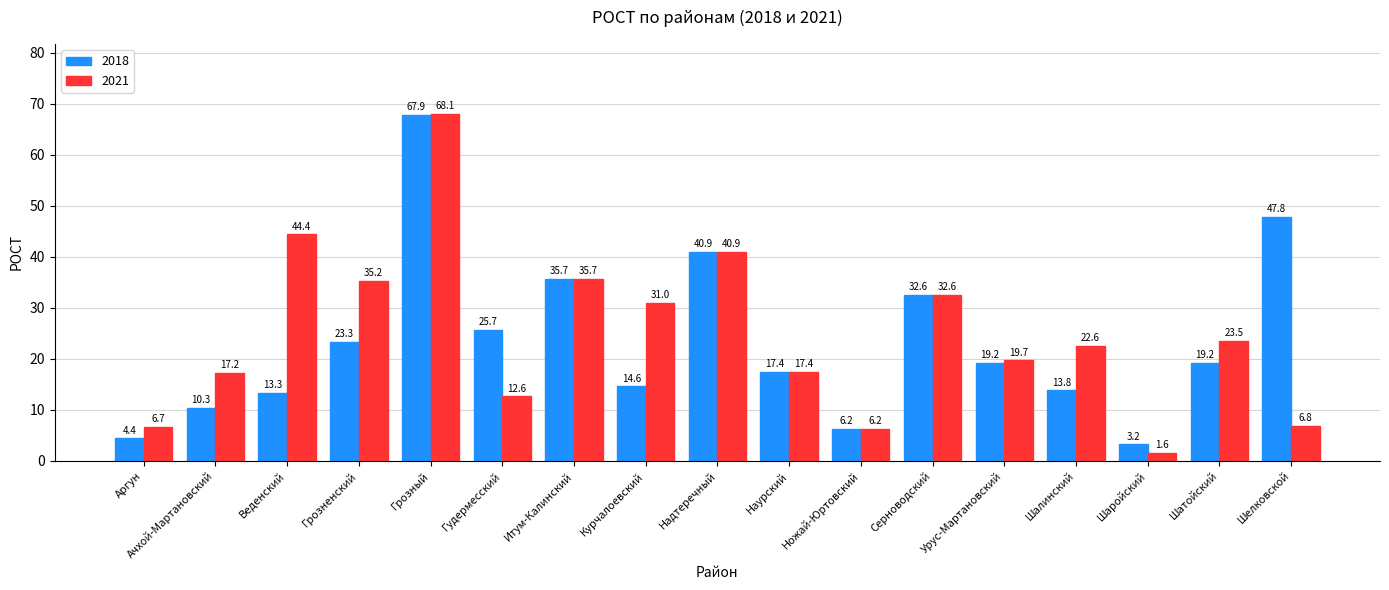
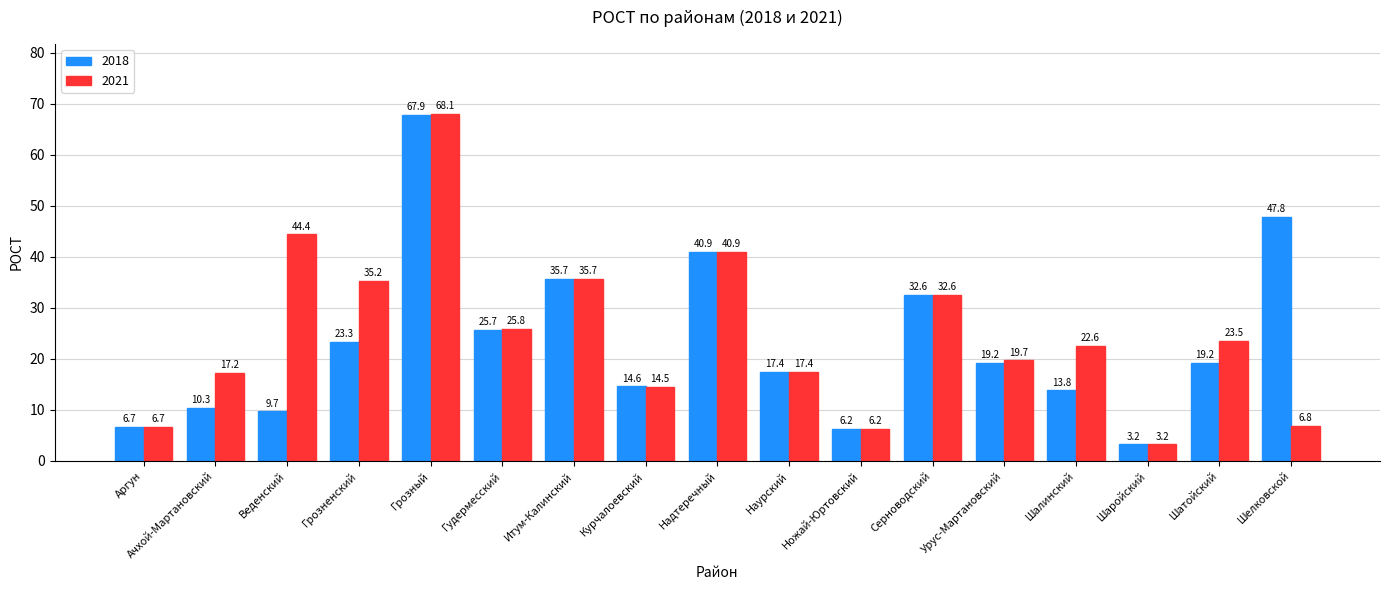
2018, Аргун: 4.4 -> 6.7
2018, Веденский: 13.3 -> 9.7
2021, Гудермесский: 12.6 -> 25.8
2021, Курчалоевский: 31.0 -> 14.5
2021, Шаройский: 1.6 -> 3.2
